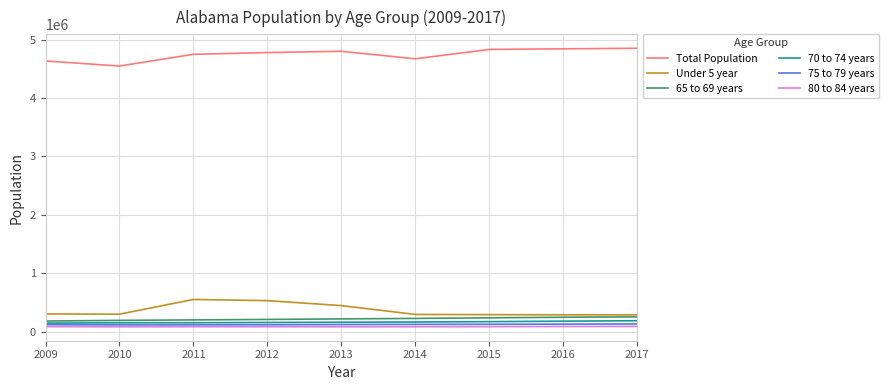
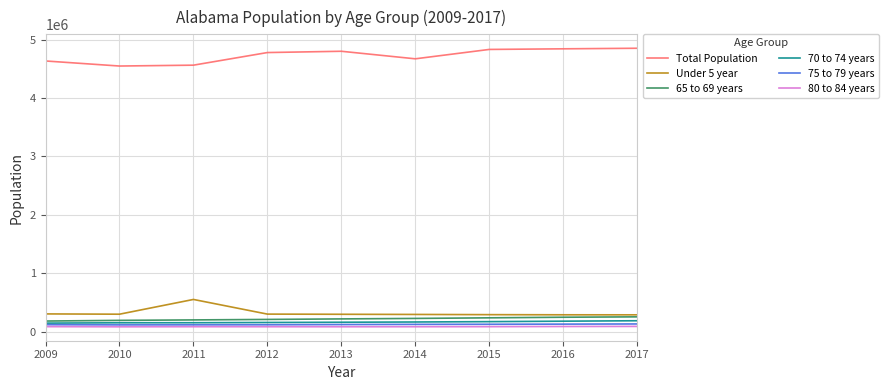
Total Population, 2011: 4700000 -> 4600000
Under 5 year, 2012: 500000 -> 300000
Under 5 year, 2013: 500000 -> 300000
